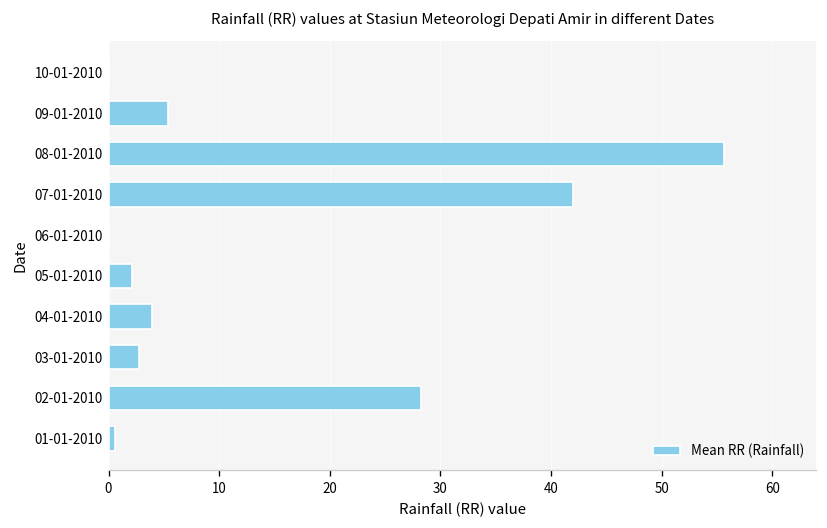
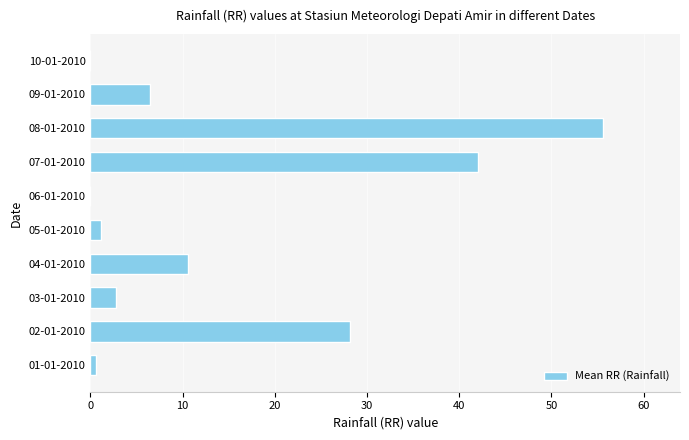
09-01-2010: 5 -> 7
05-01-2010: 2 -> 1
04-01-2010: 4 -> 11
